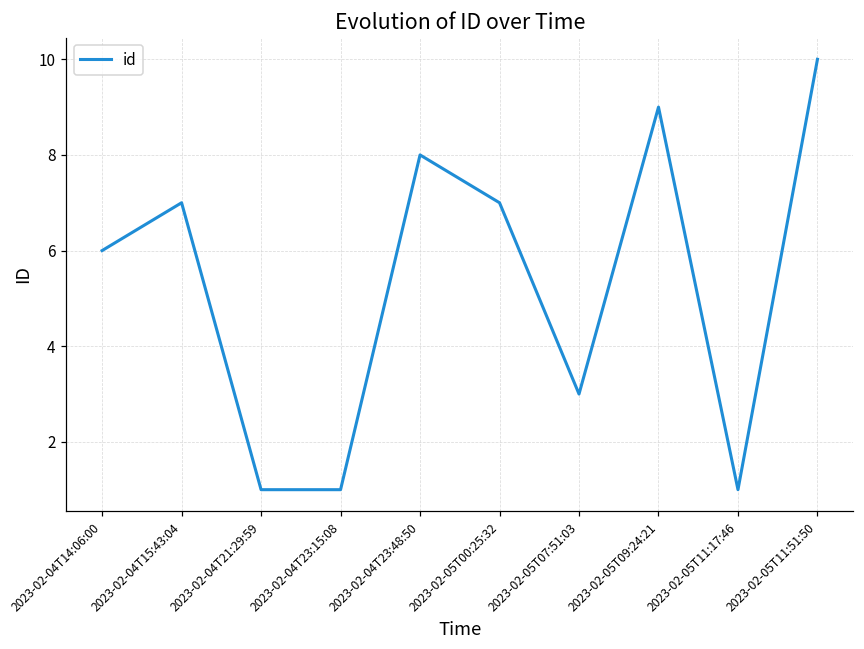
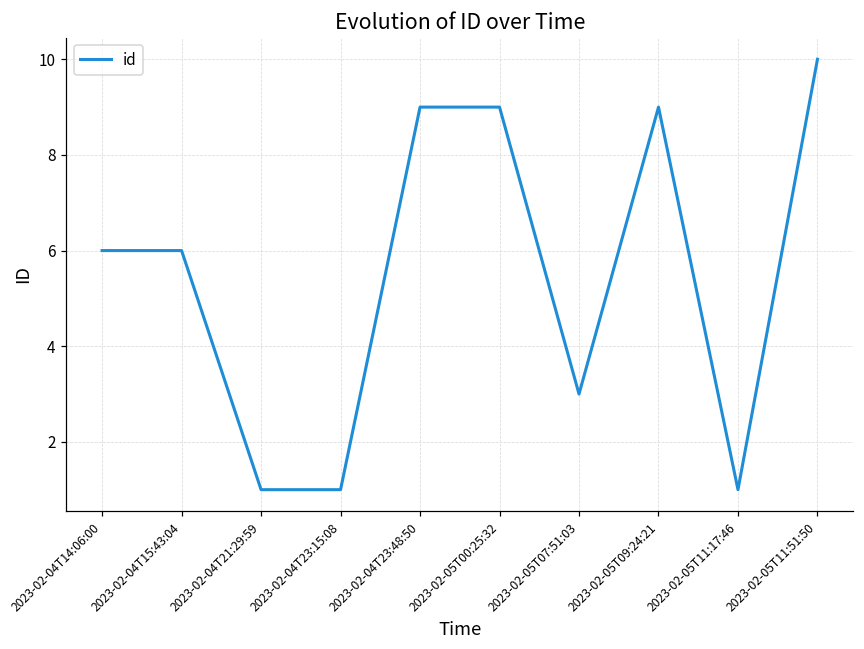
2023-02-04T15:43:04: 7 -> 6
2023-02-04T23:48:50: 8 -> 9
2023-02-05T00:25:32: 7 -> 9
